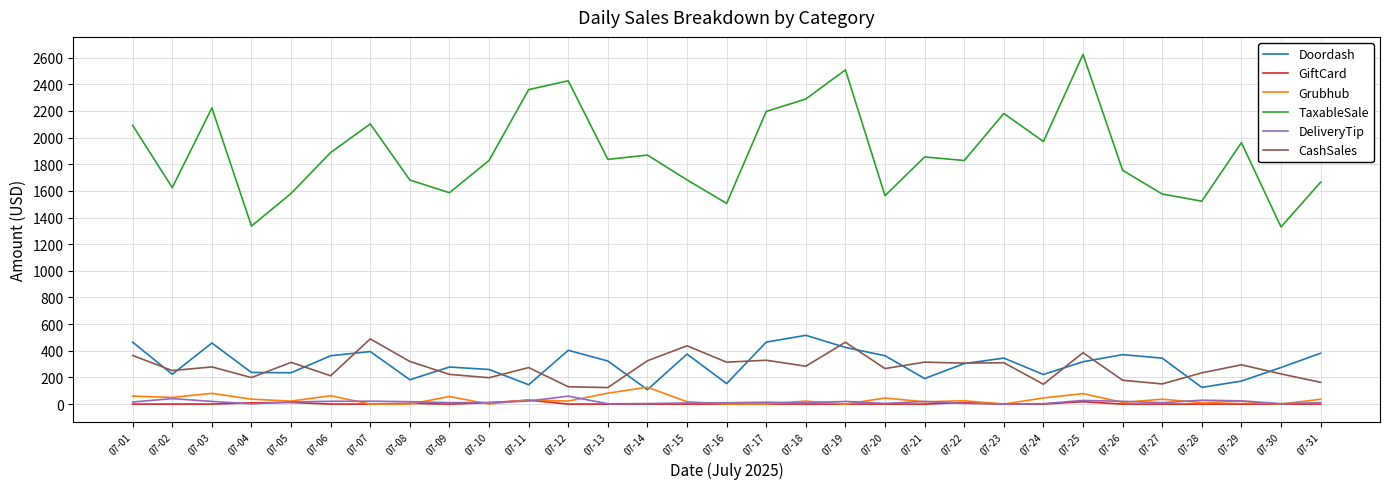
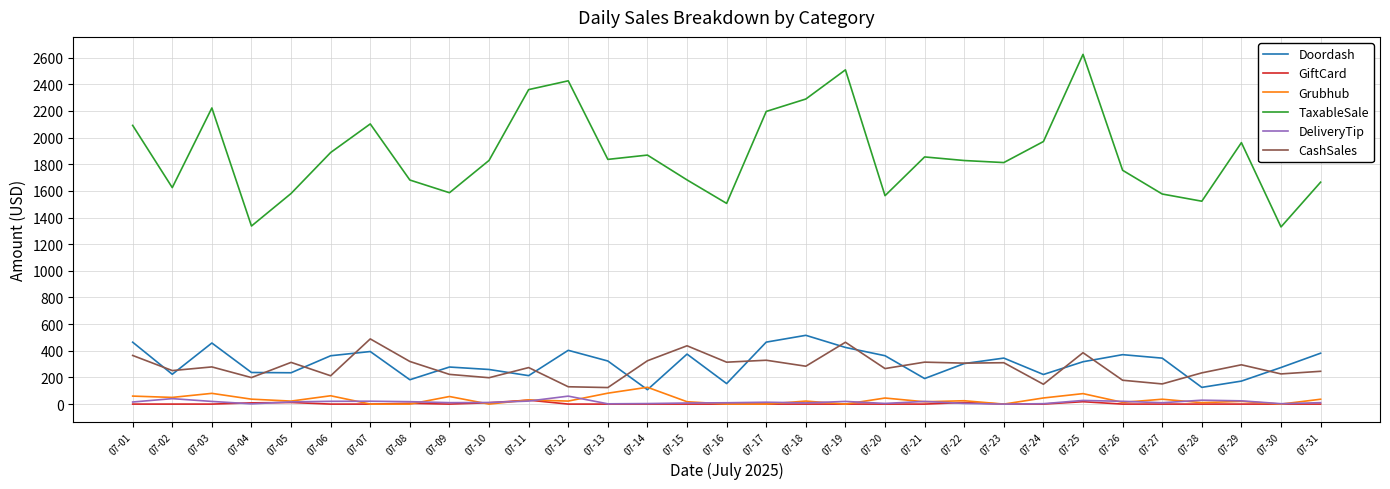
Doordash, 07-11: 150 -> 210
TaxableSale, 07-23: 2180 -> 1810
CashSales, 07-31: 160 -> 250
